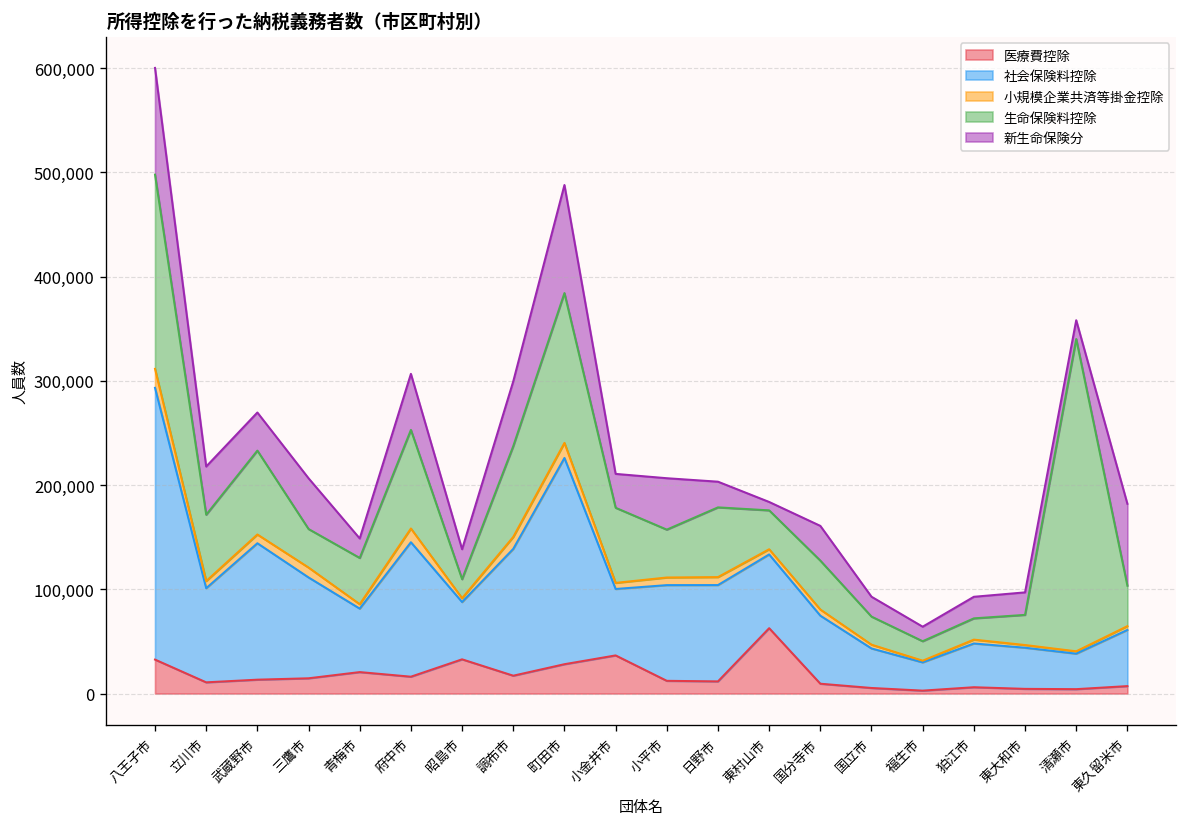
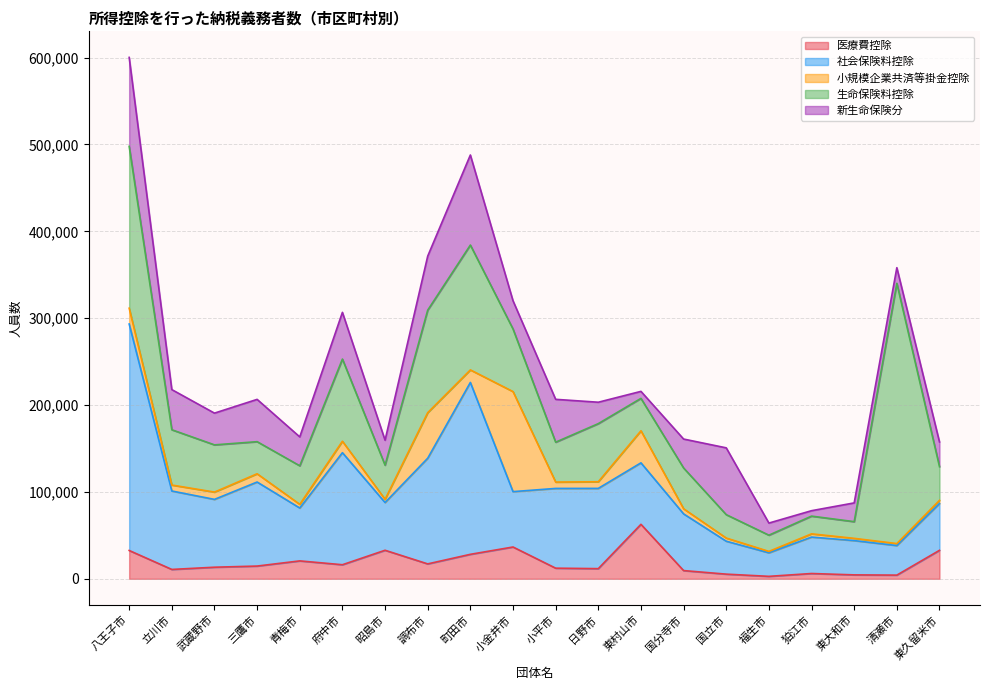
社会保険料控除, 武蔵野市: 130,000 -> 80,000
生命保険料控除, 武蔵野市: 80,000 -> 50,000
新生命保険分, 青梅市: 20,000 -> 30,000
生命保険料控除, 昭島市: 20,000 -> 40,000
小規模企業共済等掛金控除, 調布市: 10,000 -> 50,000
生命保険料控除, 調布市: 90,000 -> 120,000
小規模企業共済等掛金控除, 小金井市: 10,000 -> 120,000
小規模企業共済等掛金控除, 東村山市: 0 -> 40,000
新生命保険分, 国立市: 20,000 -> 80,000
新生命保険分, 狛江市: 20,000 -> 10,000
生命保険料控除, 東大和市: 30,000 -> 20,000
医療費控除, 東久留米市: 10,000 -> 30,000
新生命保険分, 東久留米市: 80,000 -> 30,000
